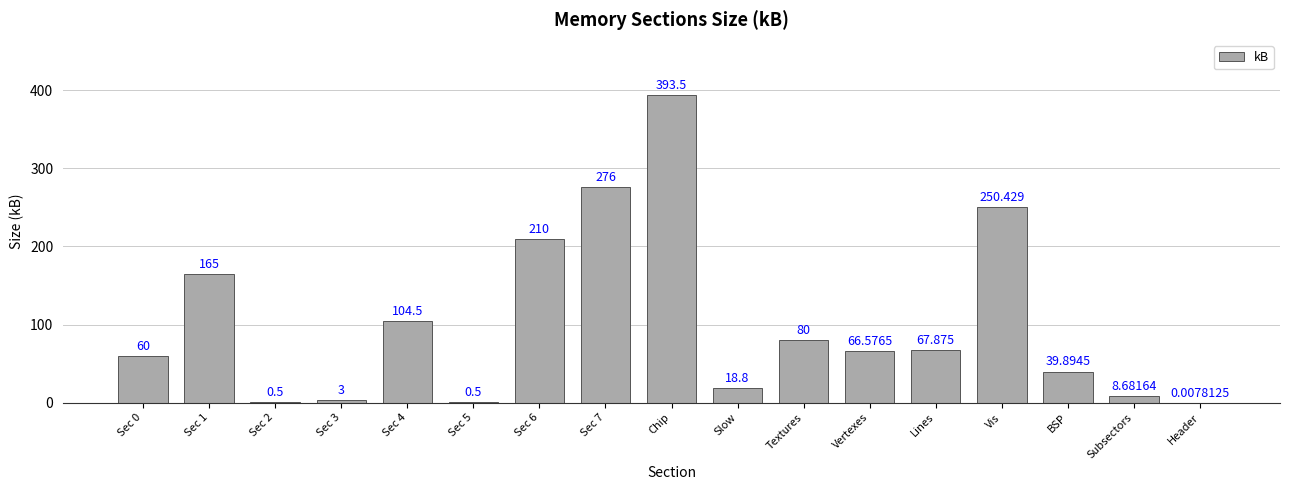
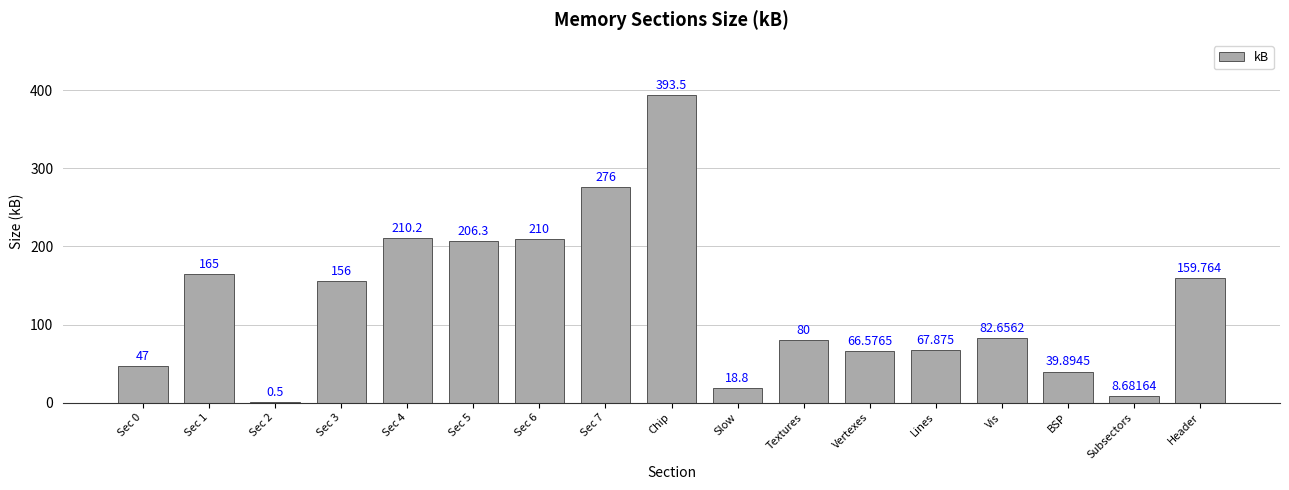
Sec 0: 60 -> 47
Sec 3: 3 -> 156
Sec 4: 104.5 -> 210.2
Sec 5: 0.5 -> 206.3
Vis: 250.429 -> 82.6562
Header: 0.0078125 -> 159.764
